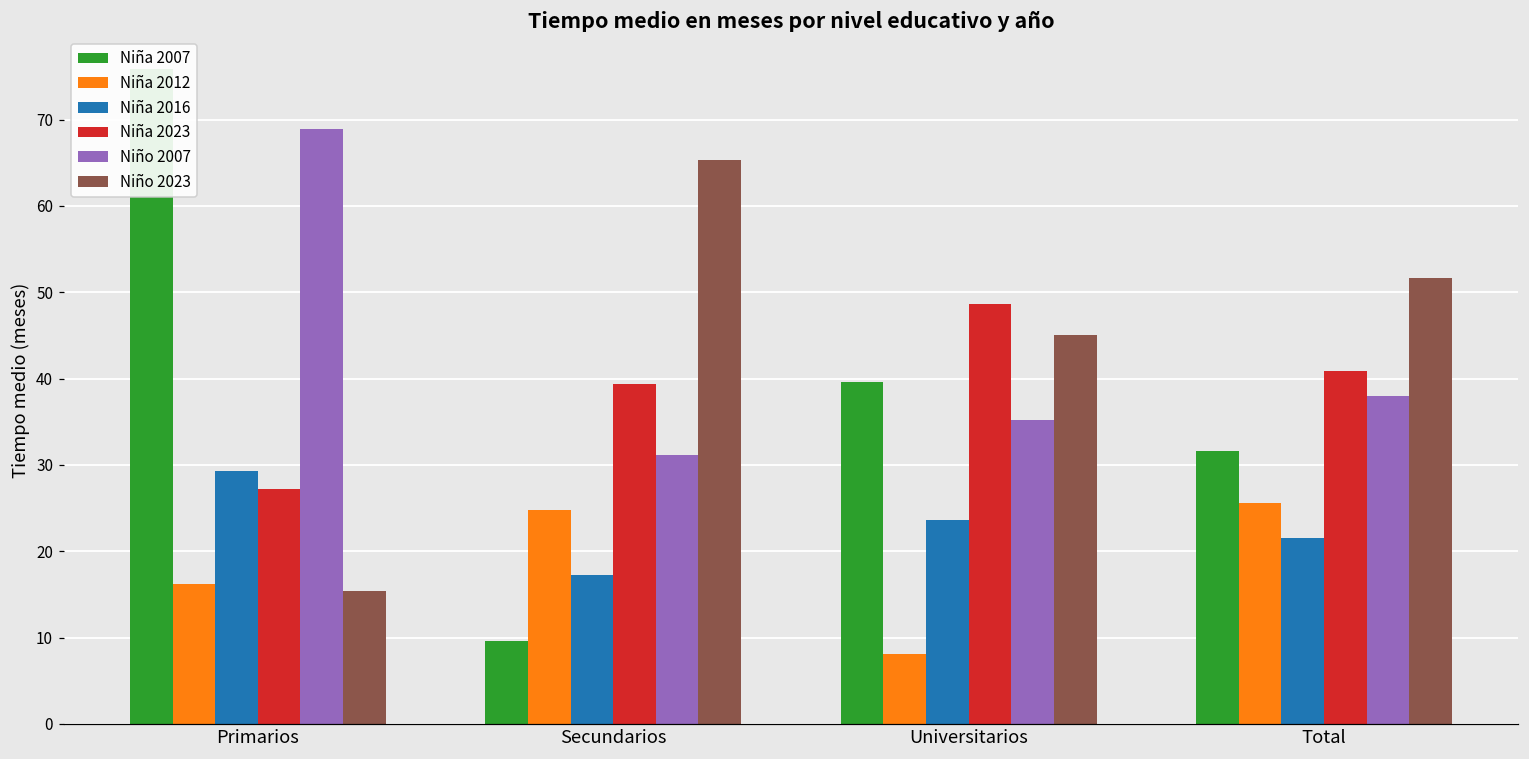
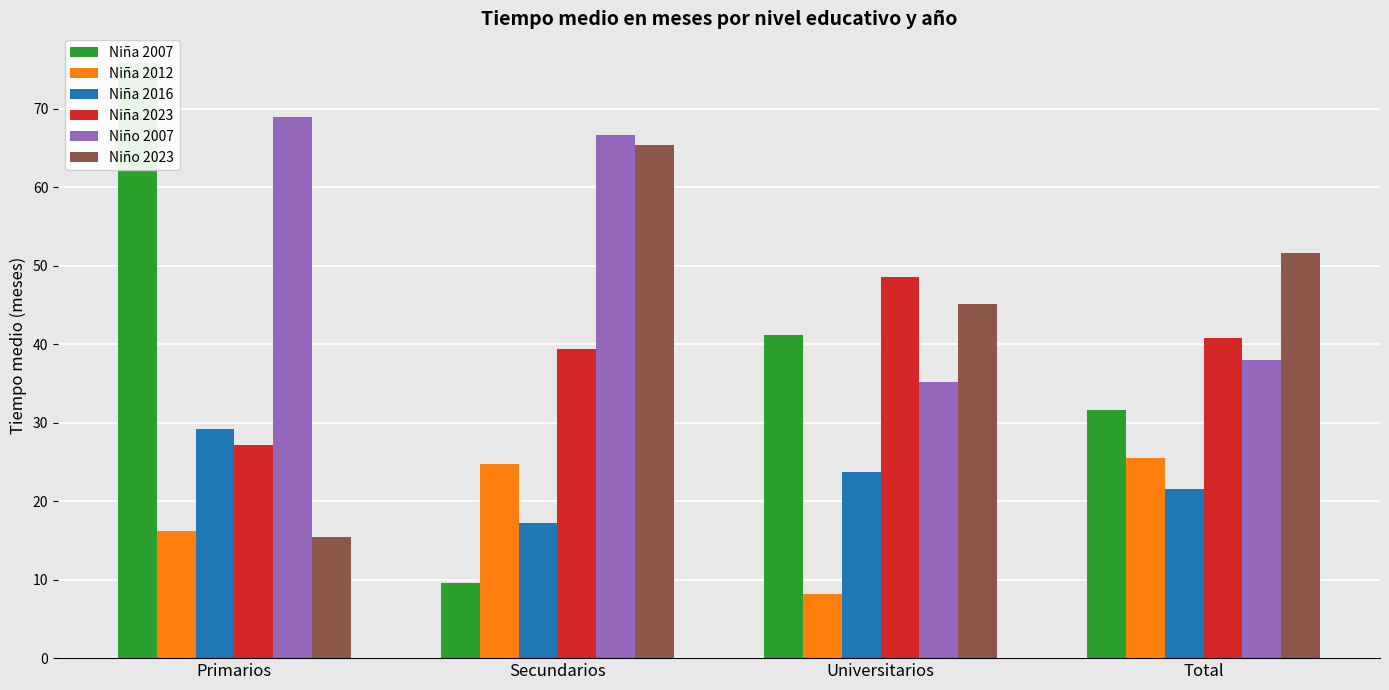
Niño 2007, Secundarios: 31 -> 67
Niña 2007, Universitarios: 40 -> 41
